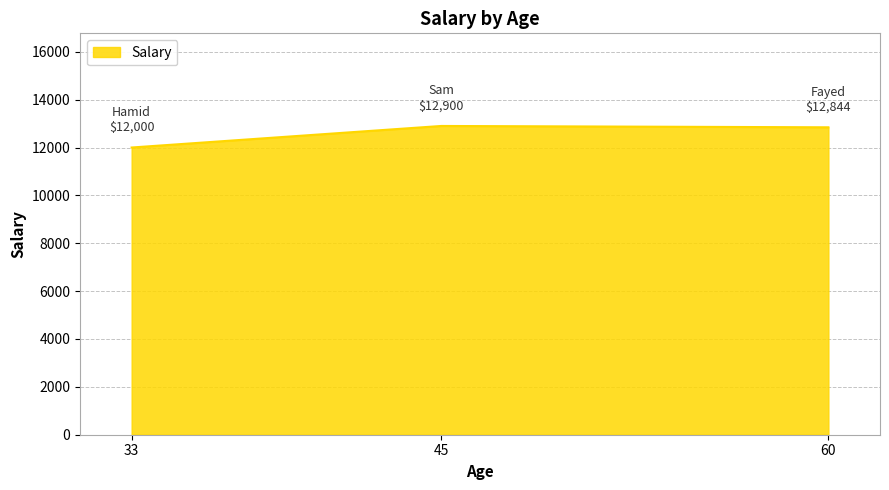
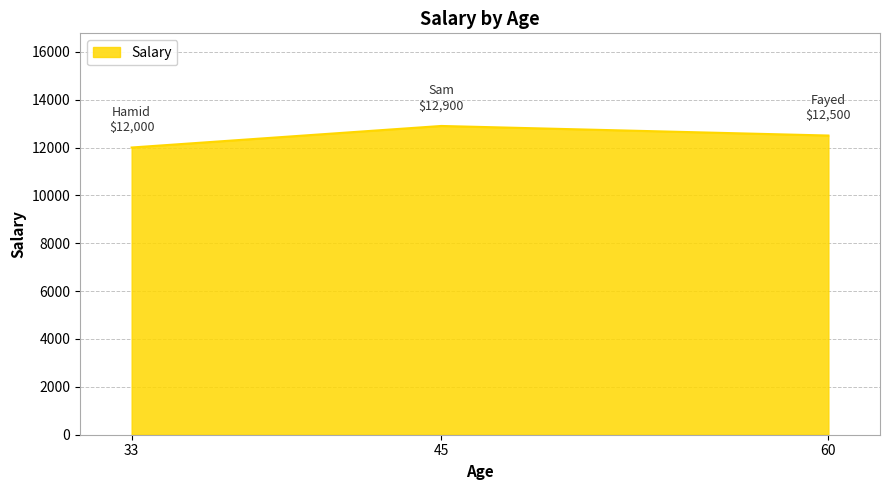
60: $12,844 -> $12,500
